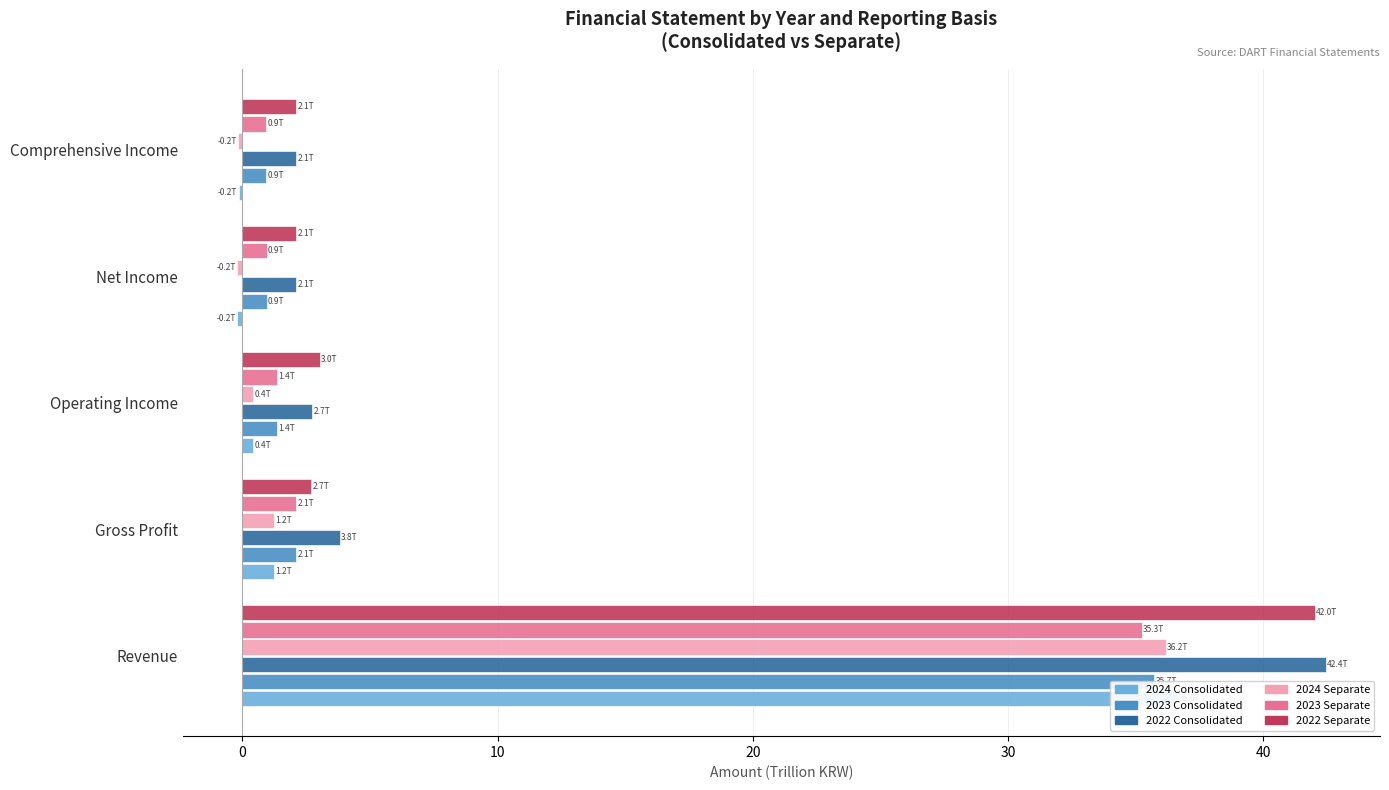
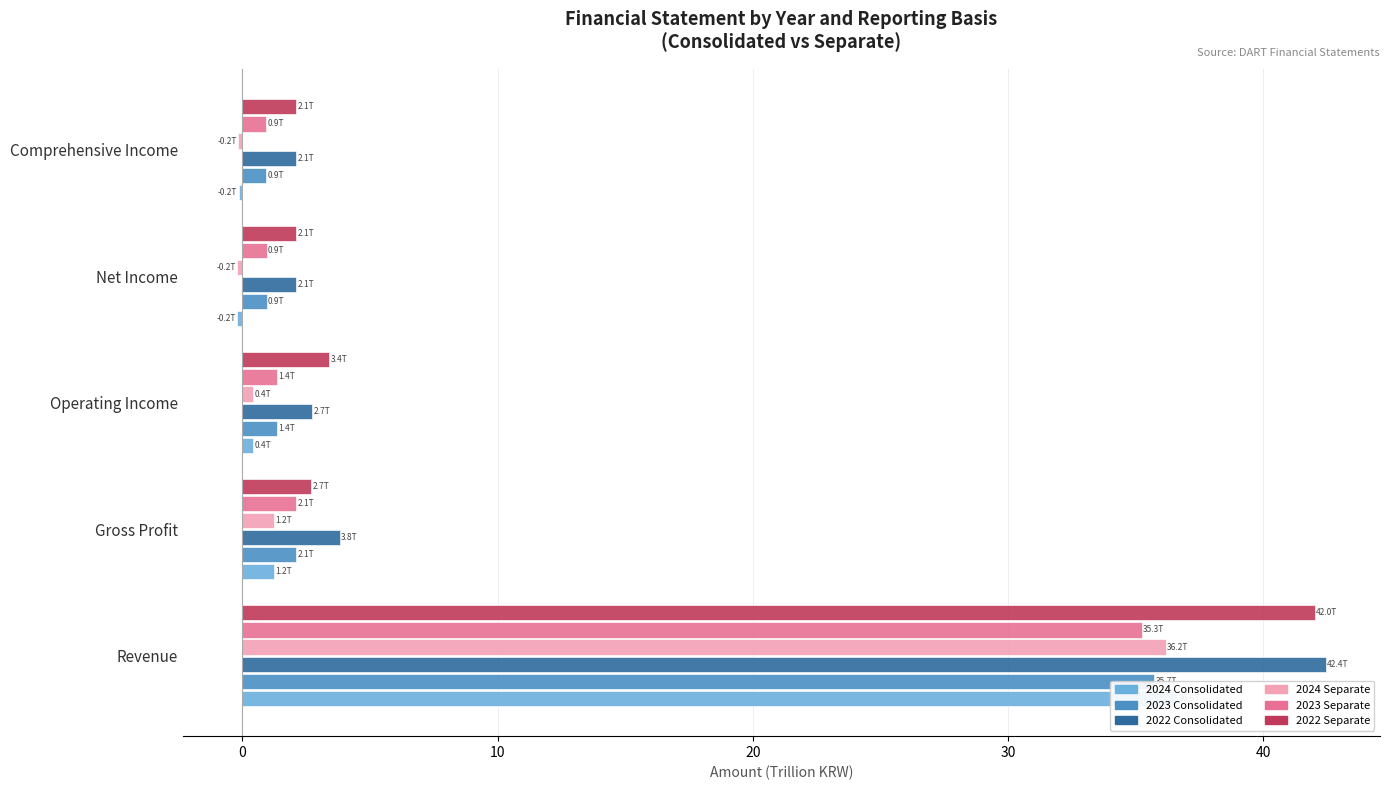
2022 Separate, Operating Income: 3.0T -> 3.4T
